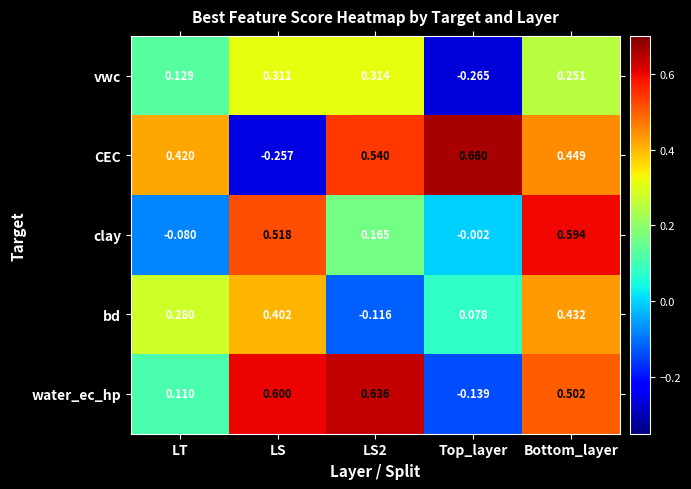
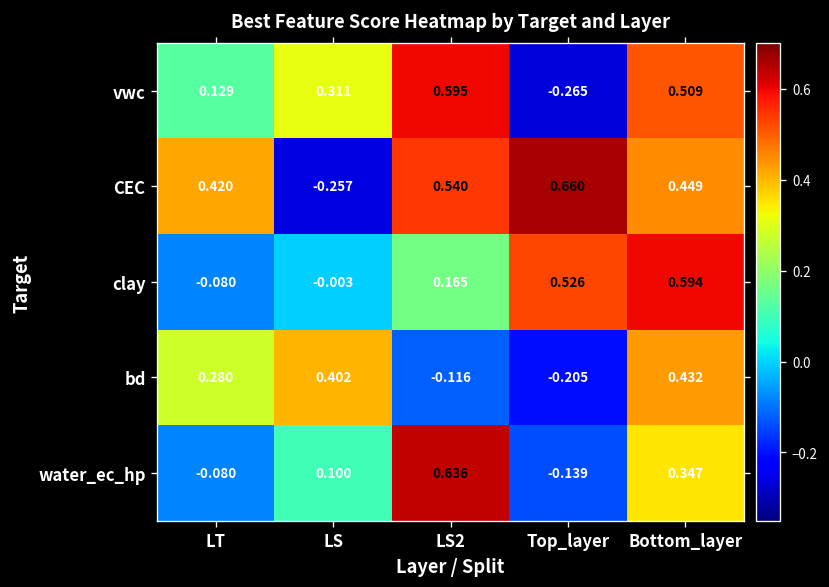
vwc, LS2: 0.314 -> 0.595
vwc, Bottom_layer: 0.251 -> 0.509
clay, LS: 0.518 -> -0.003
clay, Top_layer: -0.002 -> 0.526
bd, Top_layer: 0.078 -> -0.205
water_ec_hp, LT: 0.110 -> -0.080
water_ec_hp, LS: 0.600 -> 0.100
water_ec_hp, Bottom_layer: 0.502 -> 0.347
